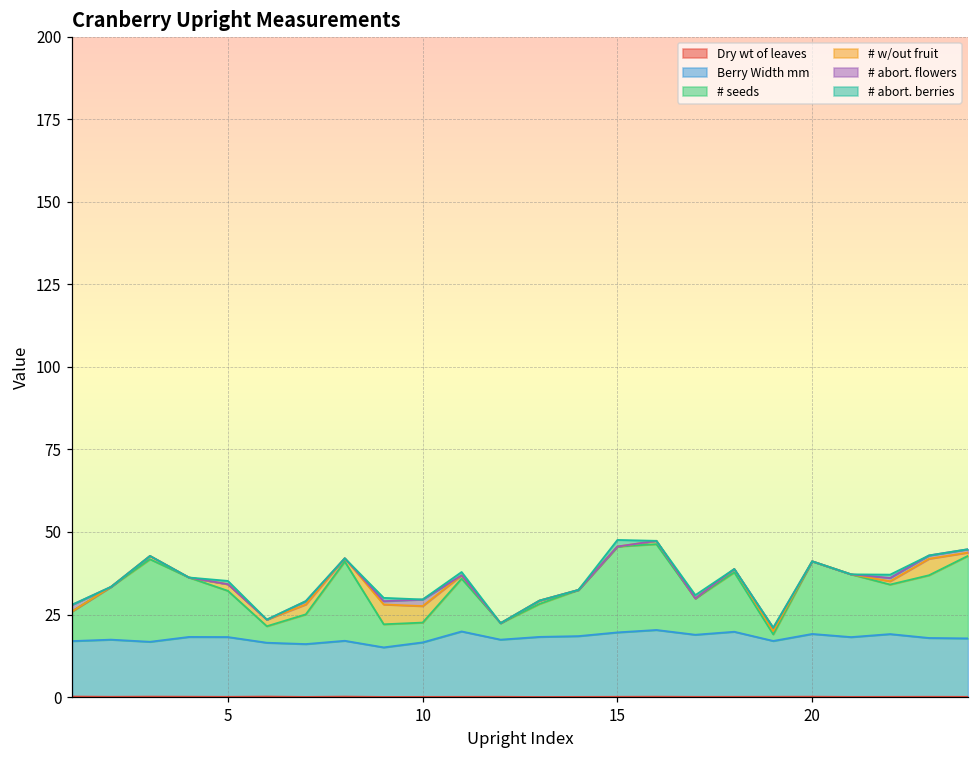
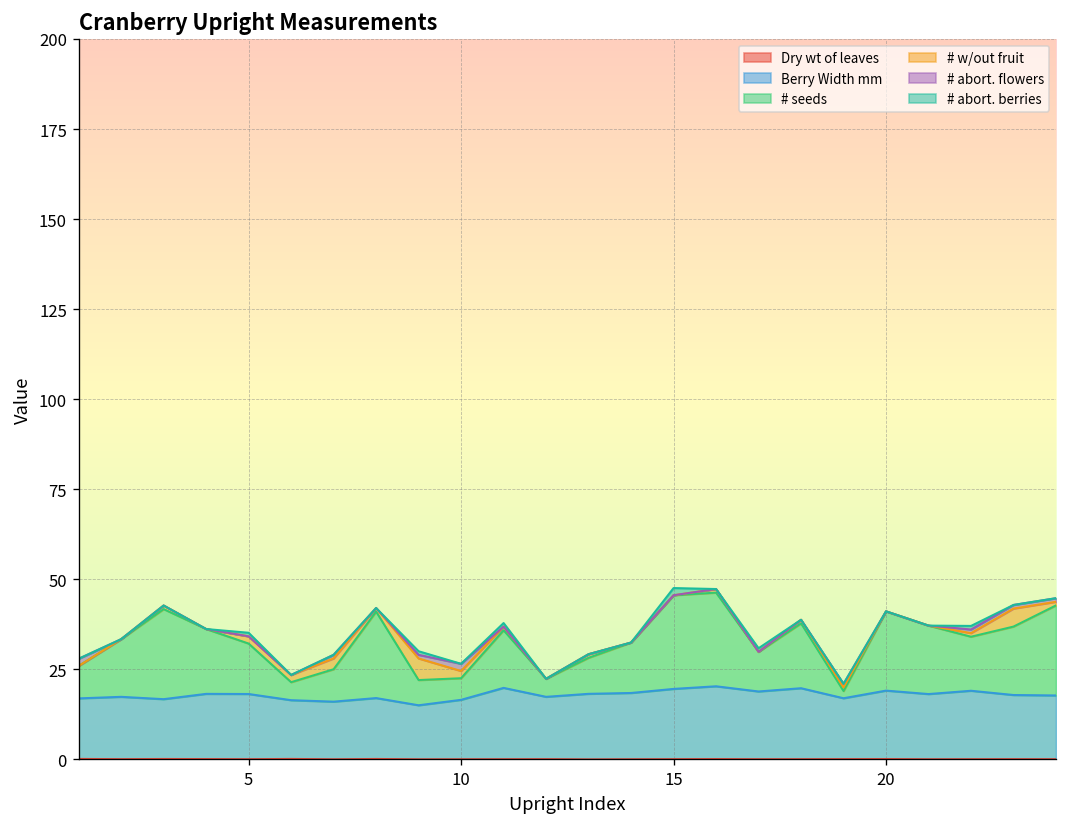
# w/out fruit, 10: 5 -> 2
